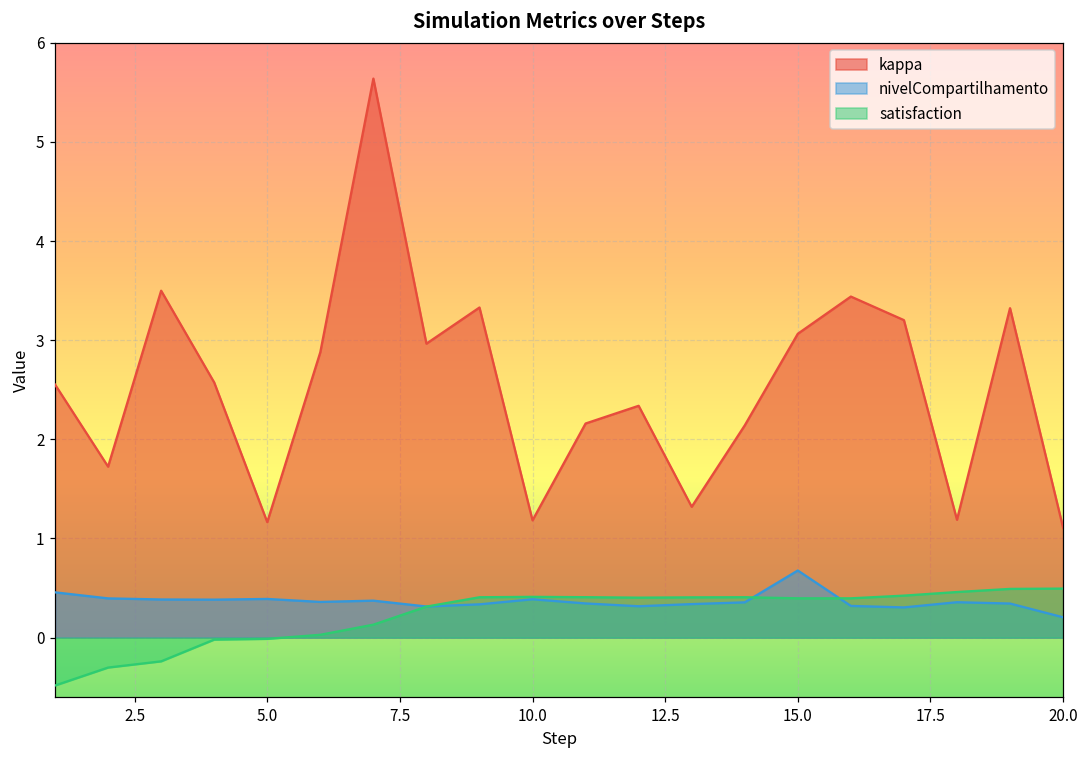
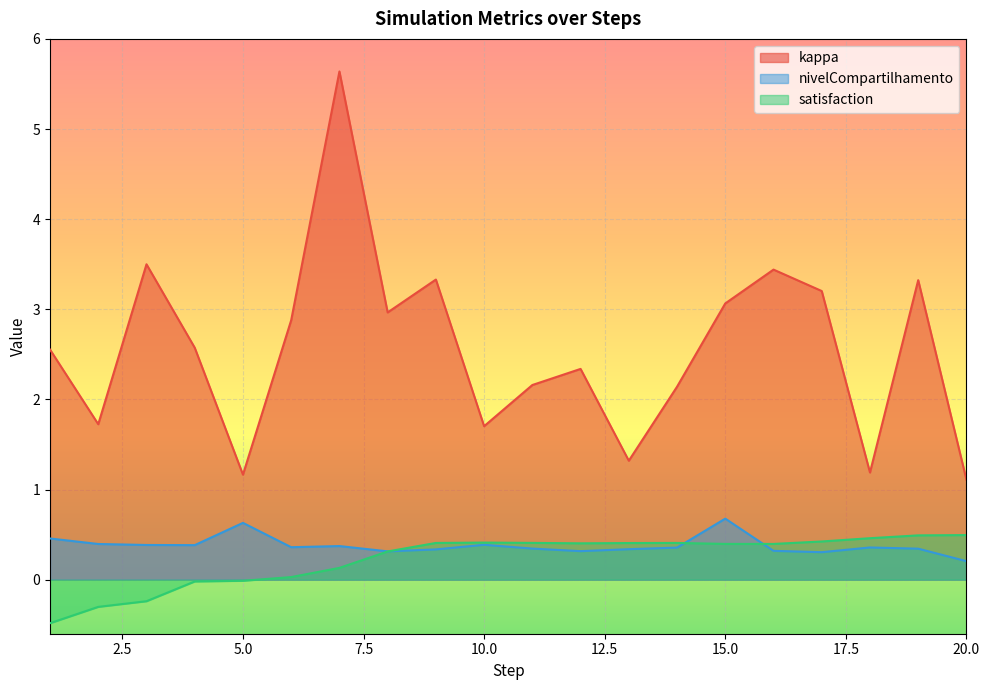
nivelCompartilhamento, 5.0: 0.4 -> 0.6
kappa, 10.0: 1.2 -> 1.7
